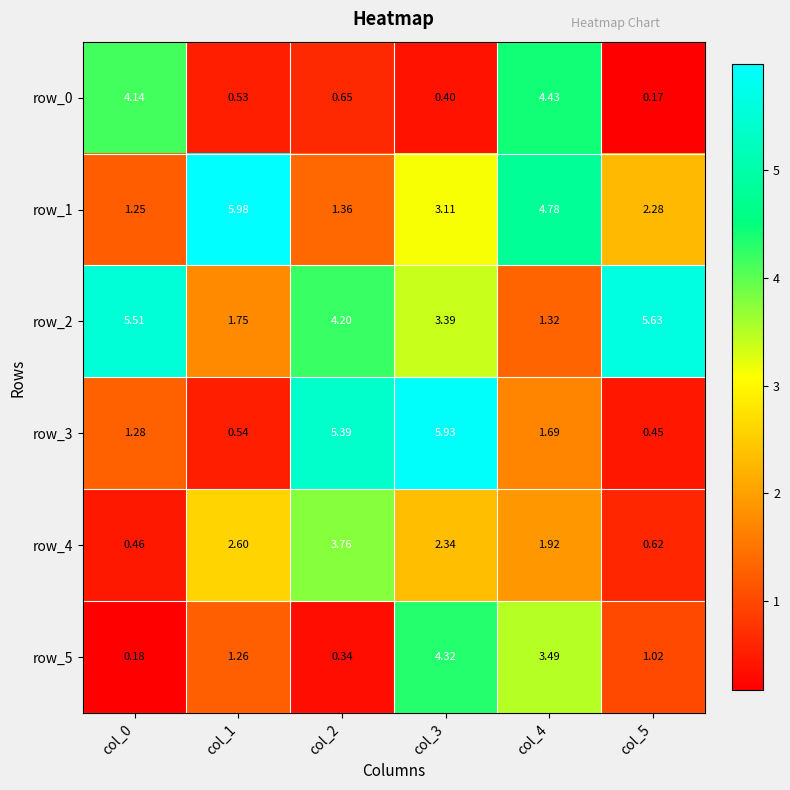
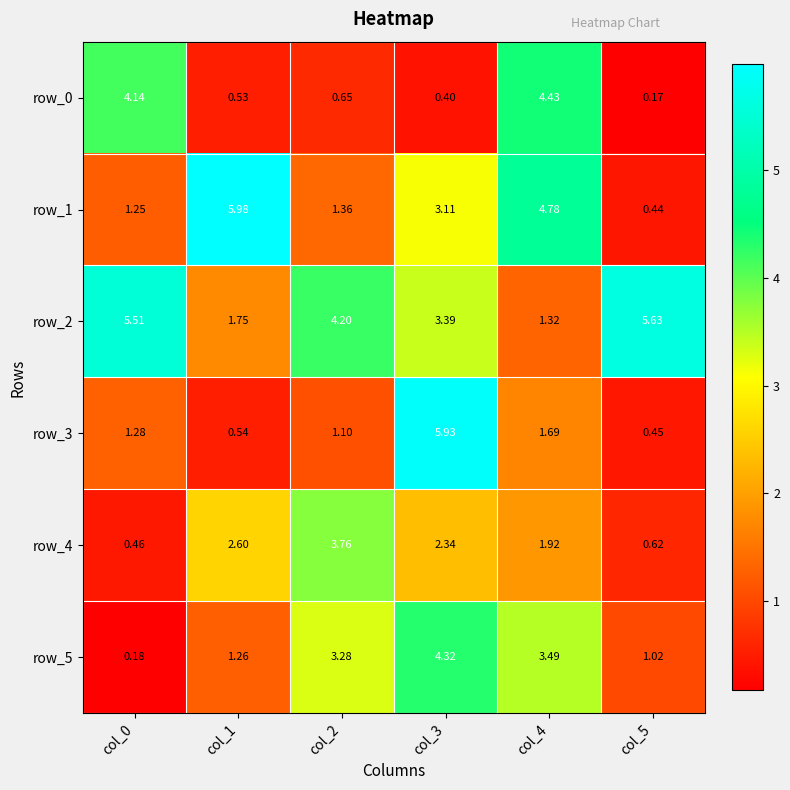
row_1, col_5: 2.28 -> 0.44
row_3, col_2: 5.39 -> 1.10
row_5, col_2: 0.34 -> 3.28
